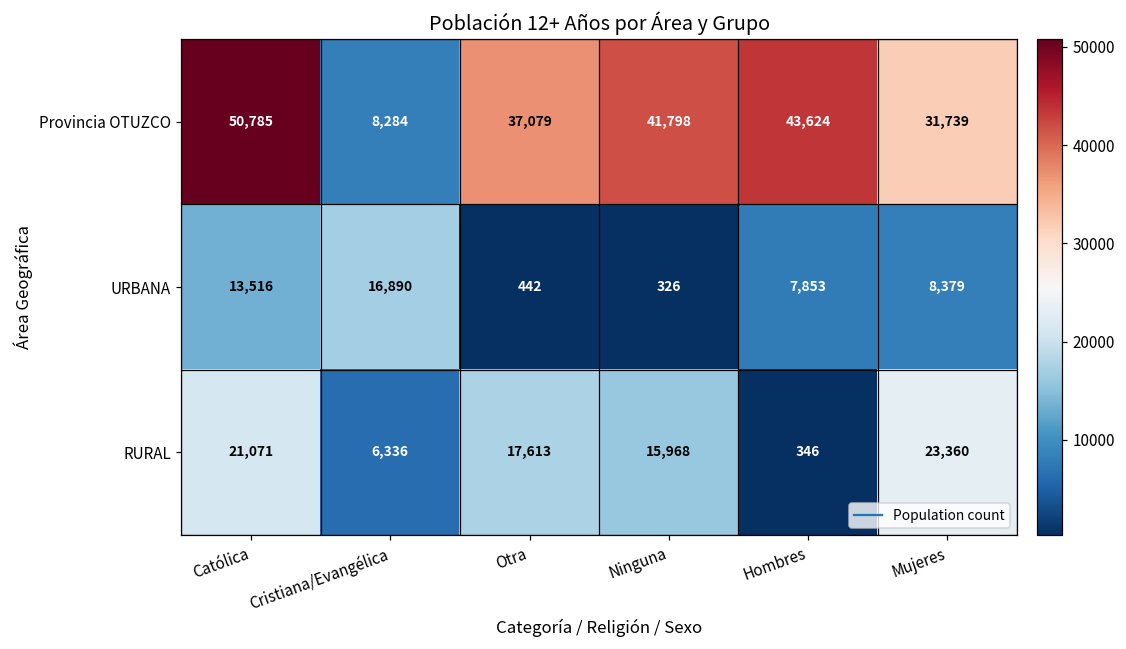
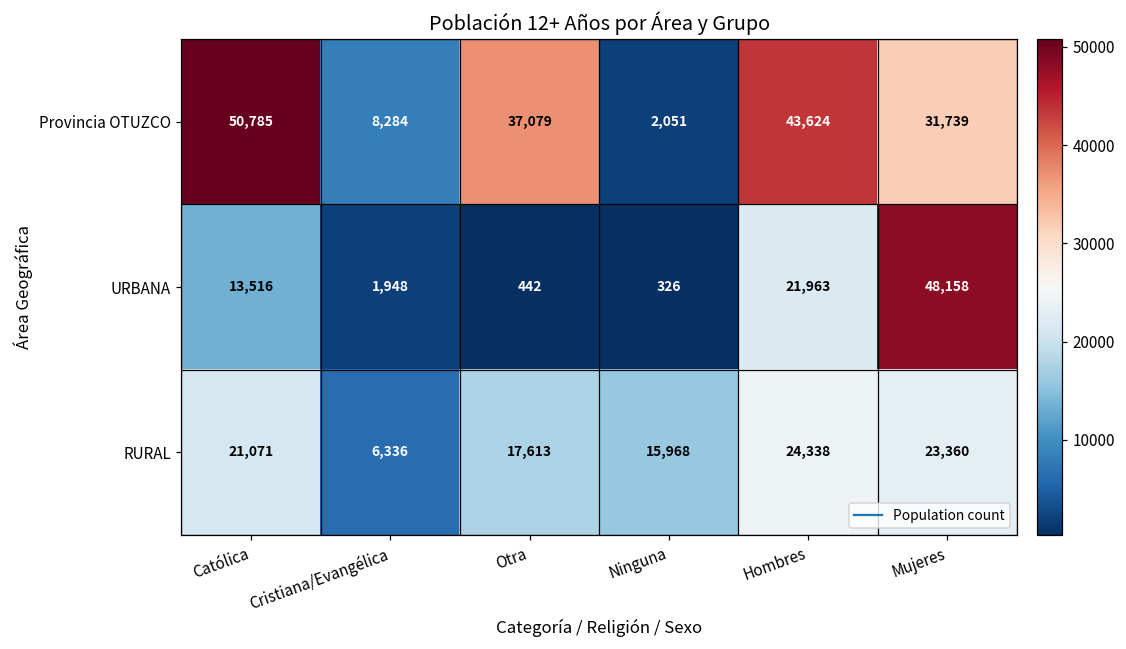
Provincia OTUZCO, Ninguna: 41,798 -> 2,051
URBANA, Cristiana/Evangélica: 16,890 -> 1,948
URBANA, Hombres: 7,853 -> 21,963
URBANA, Mujeres: 8,379 -> 48,158
RURAL, Hombres: 346 -> 24,338
